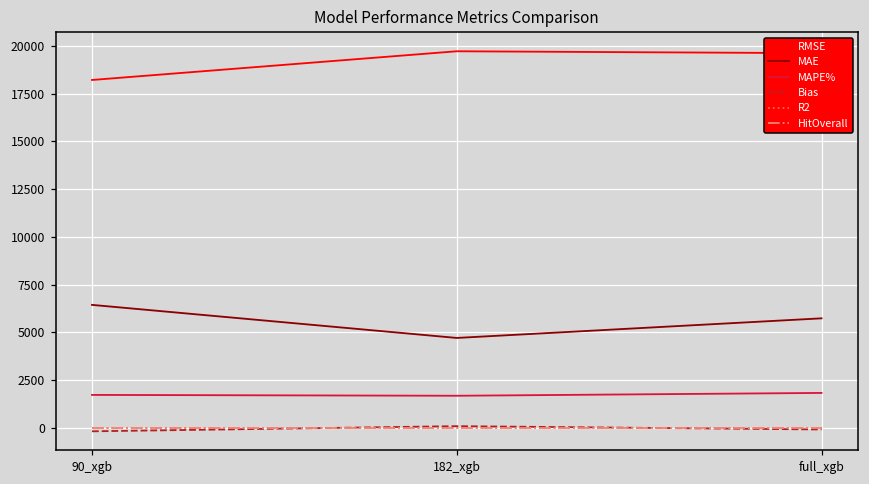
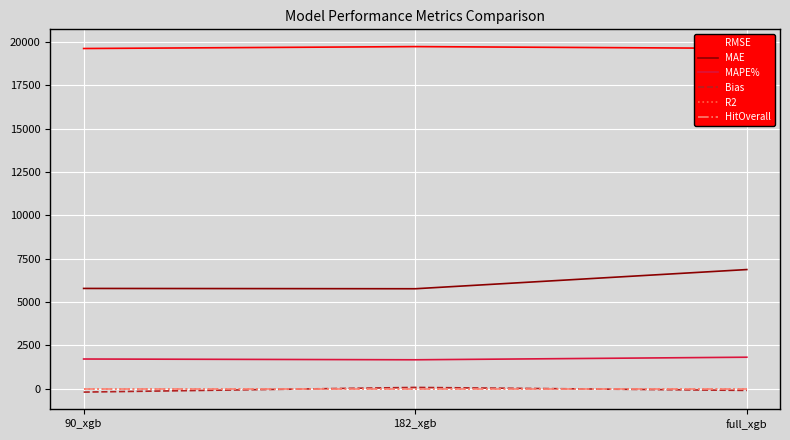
RMSE, 90_xgb: 18200 -> 19600
MAE, 90_xgb: 6400 -> 5800
MAE, 182_xgb: 4700 -> 5800
MAE, full_xgb: 5700 -> 6900
